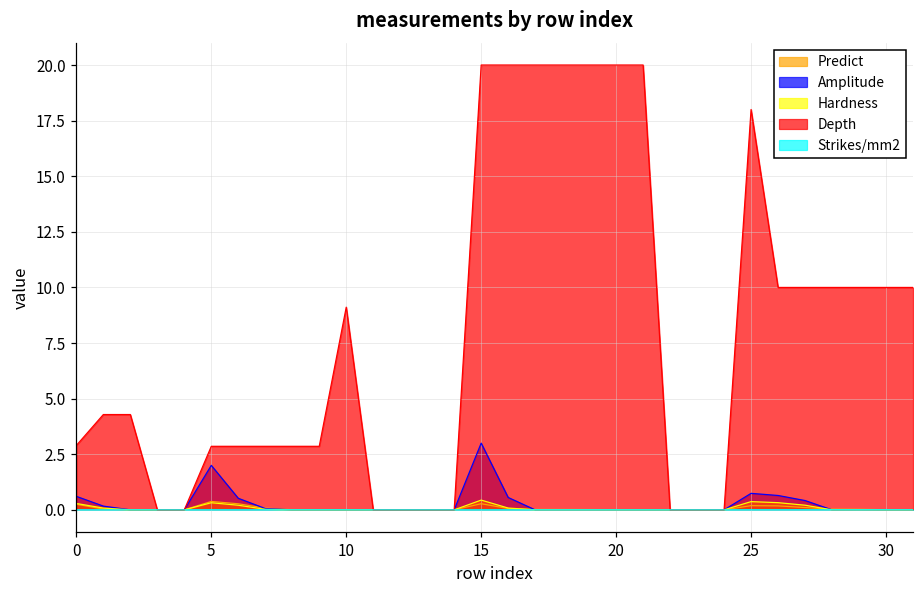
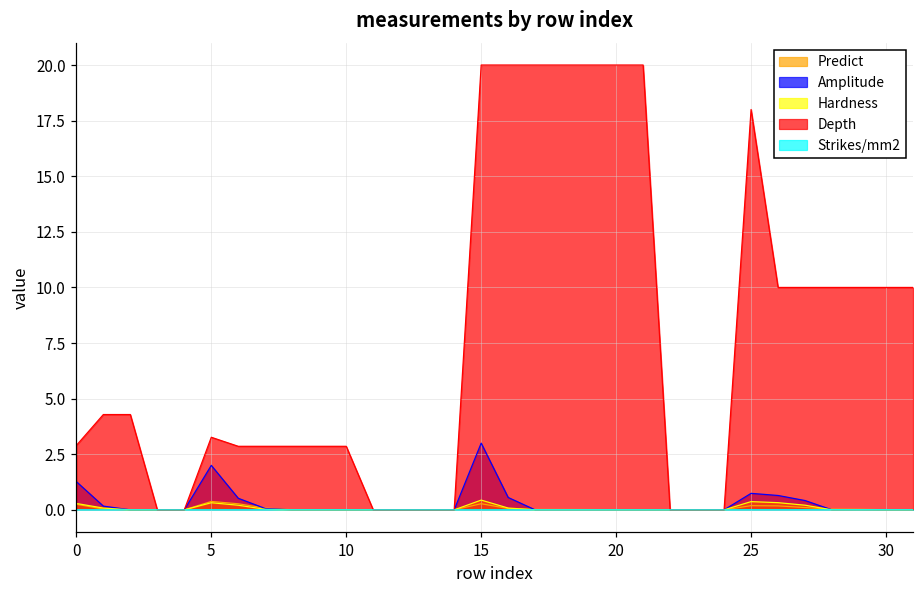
Amplitude, 0: 0.6 -> 1.3
Depth, 5: 2.9 -> 3.3
Depth, 10: 9.1 -> 2.9
